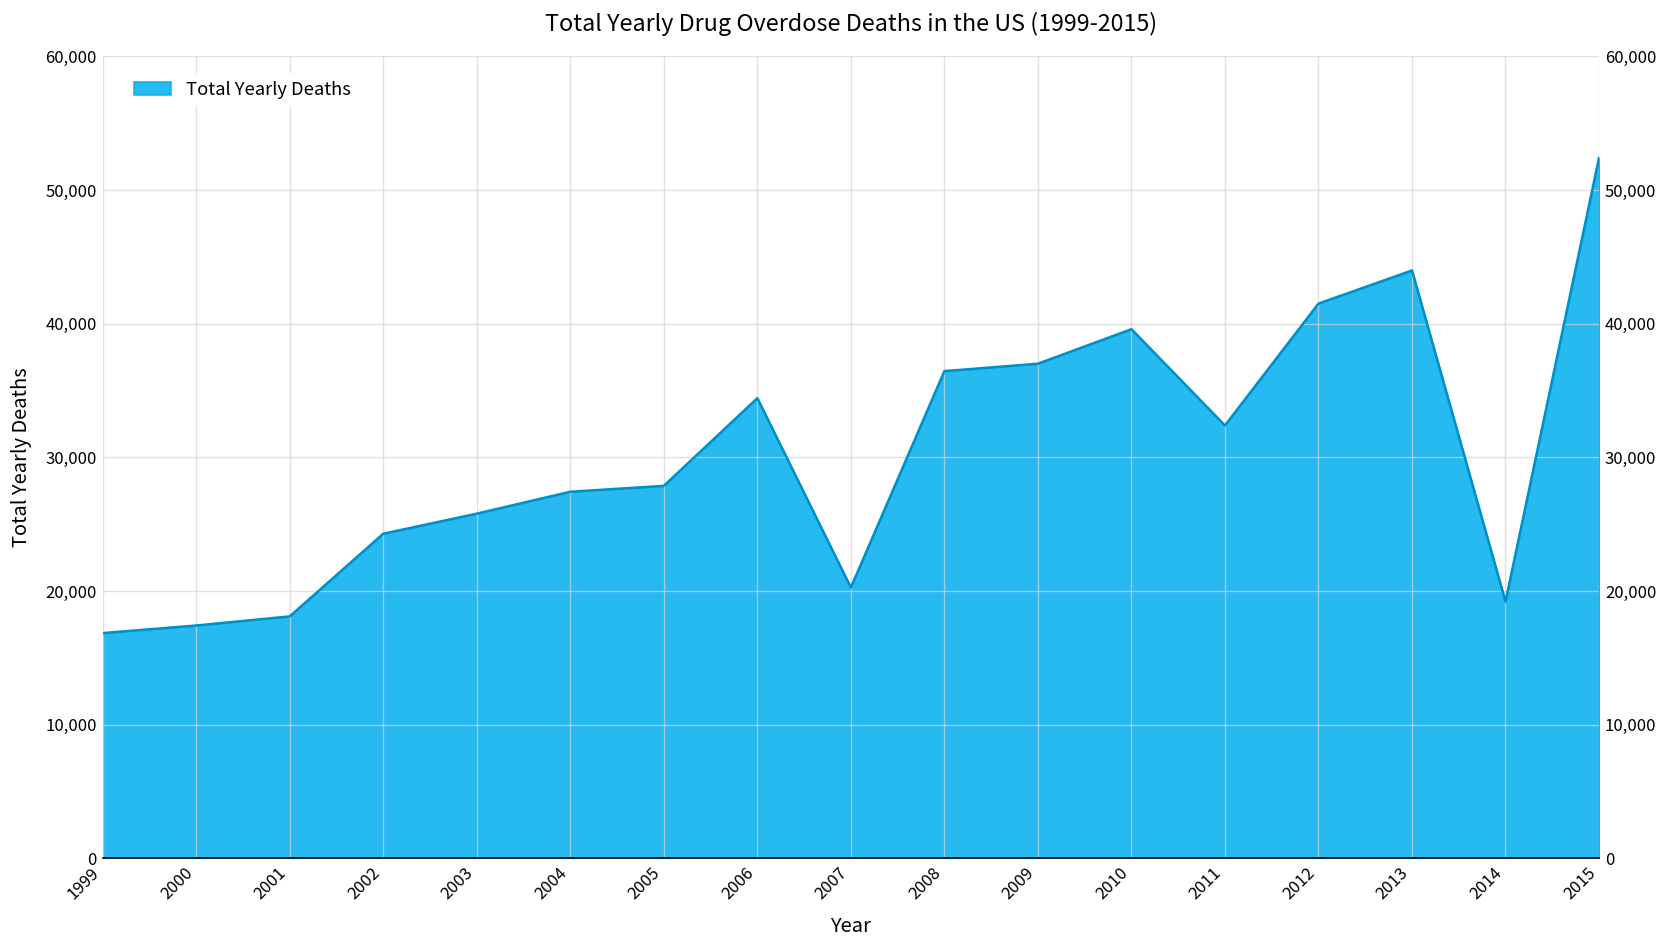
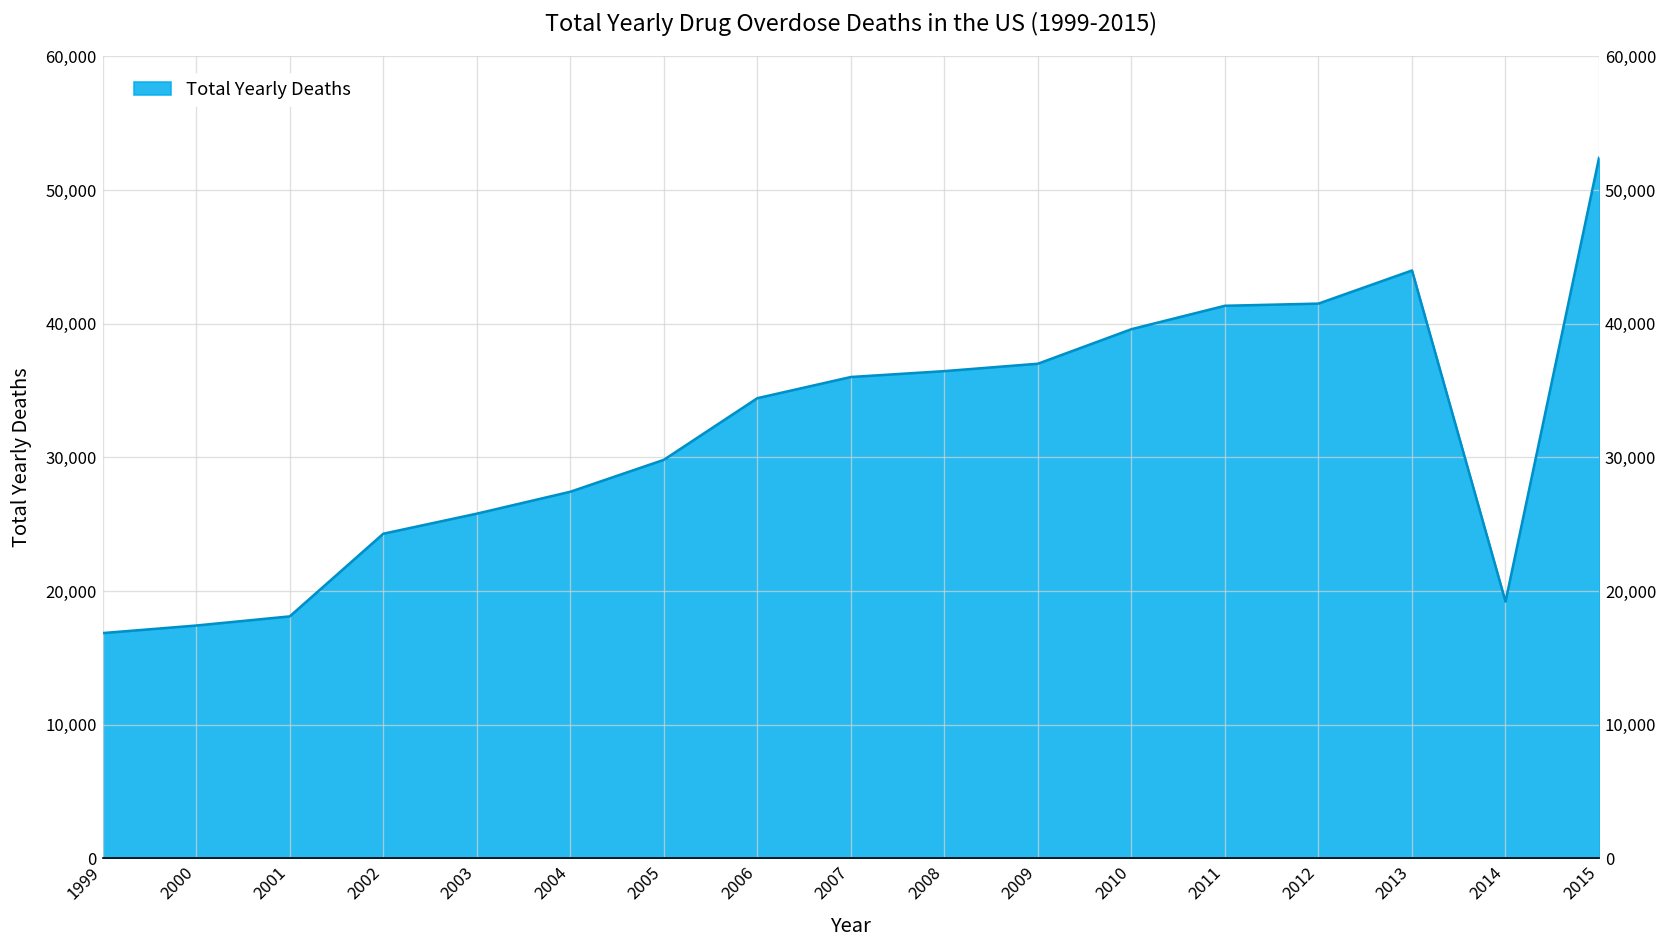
2005: 27,900 -> 29,800
2007: 20,300 -> 36,000
2011: 32,400 -> 41,300
